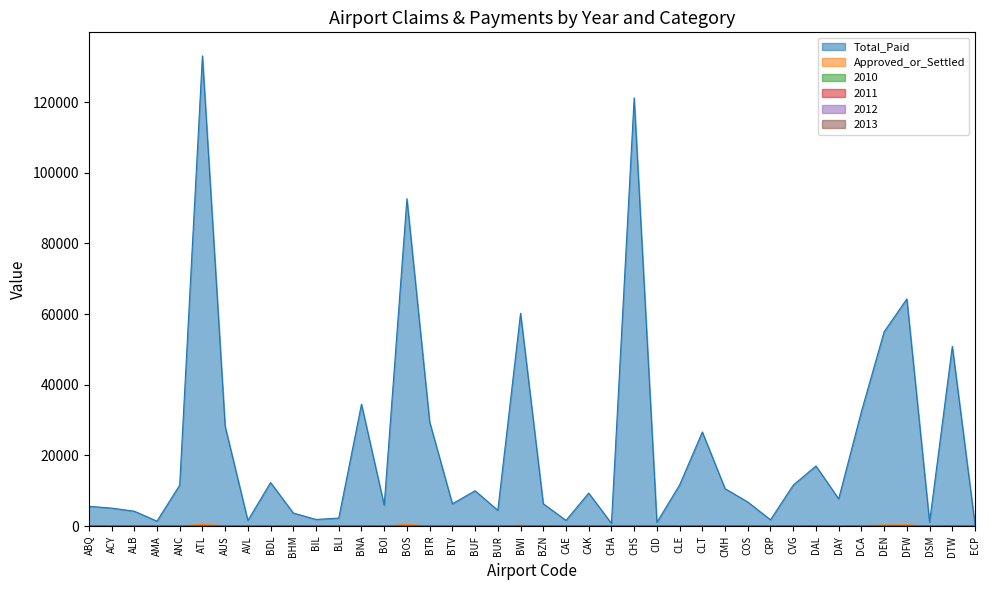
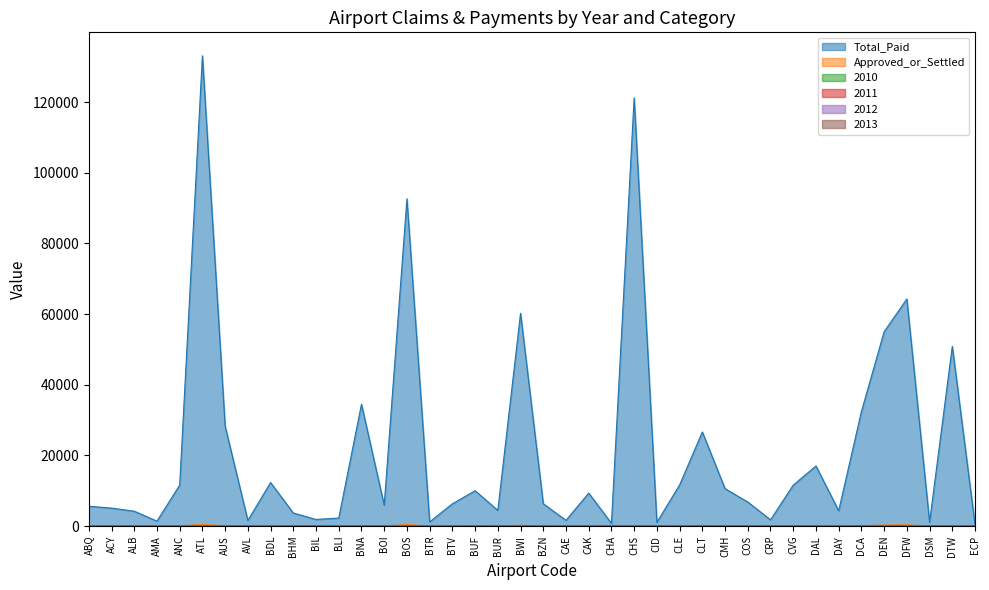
Total_Paid, BTR: 30000 -> 1000
Total_Paid, DAY: 8000 -> 4000
